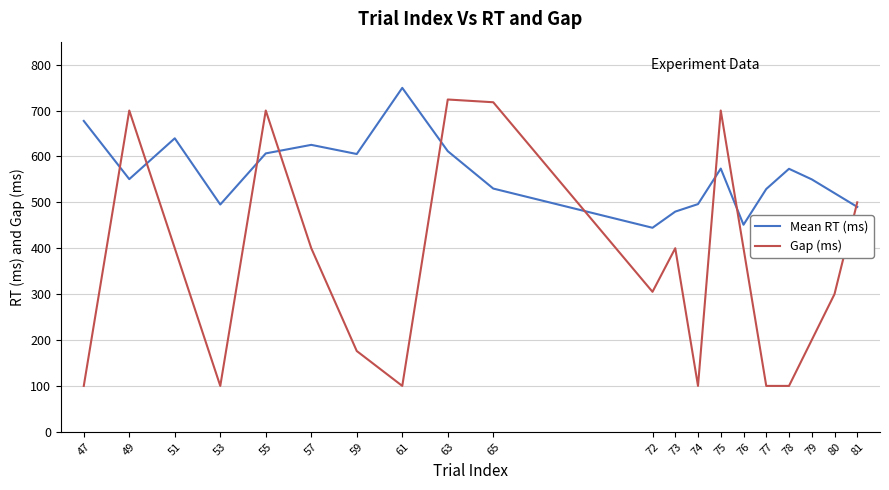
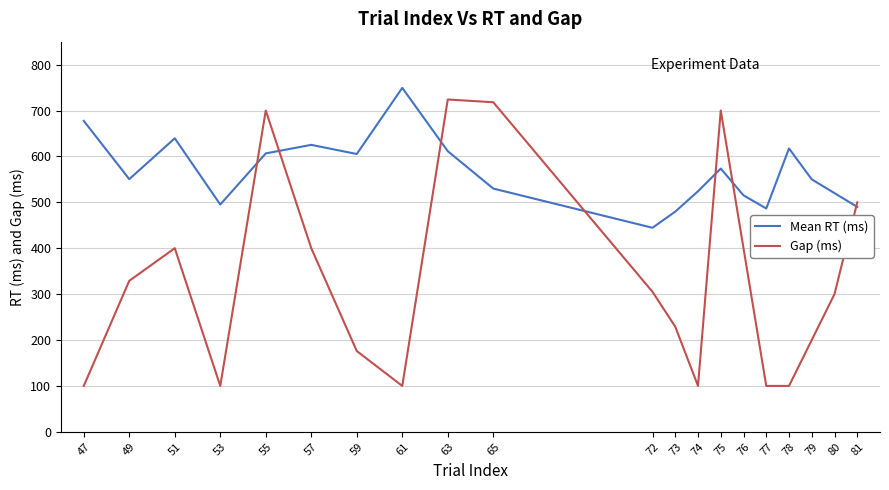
Gap (ms), 49: 700 -> 330
Gap (ms), 73: 400 -> 230
Mean RT (ms), 74: 500 -> 520
Mean RT (ms), 76: 450 -> 520
Mean RT (ms), 77: 530 -> 490
Mean RT (ms), 78: 570 -> 620
